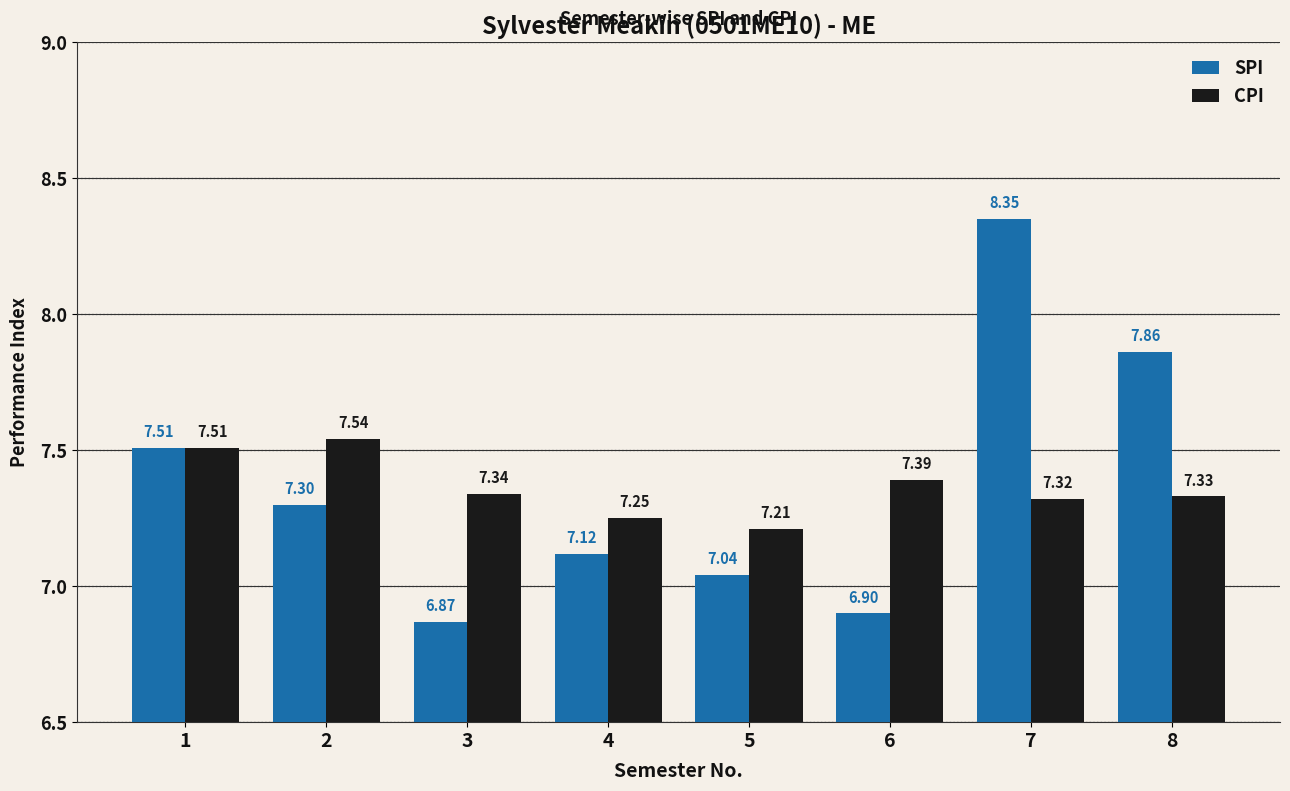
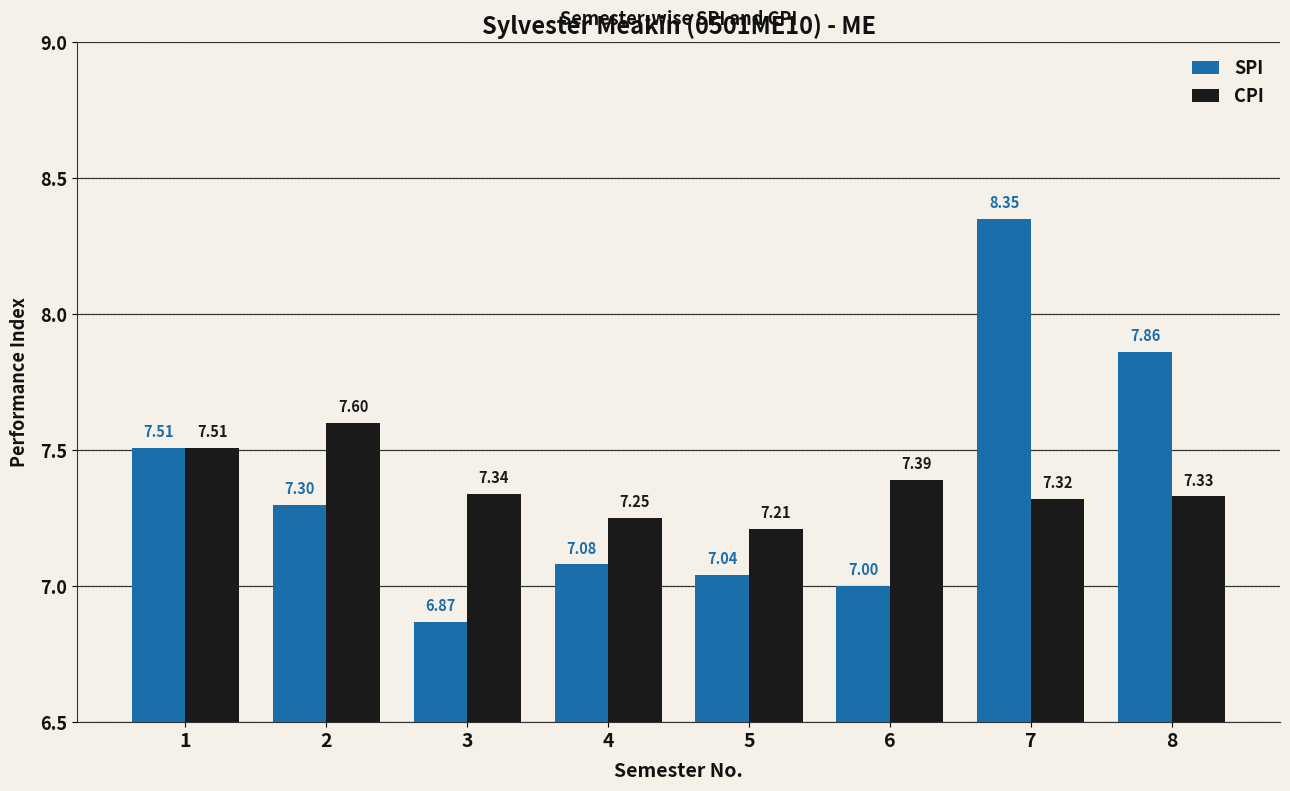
CPI, 2: 7.54 -> 7.60
SPI, 4: 7.12 -> 7.08
SPI, 6: 6.90 -> 7.00
